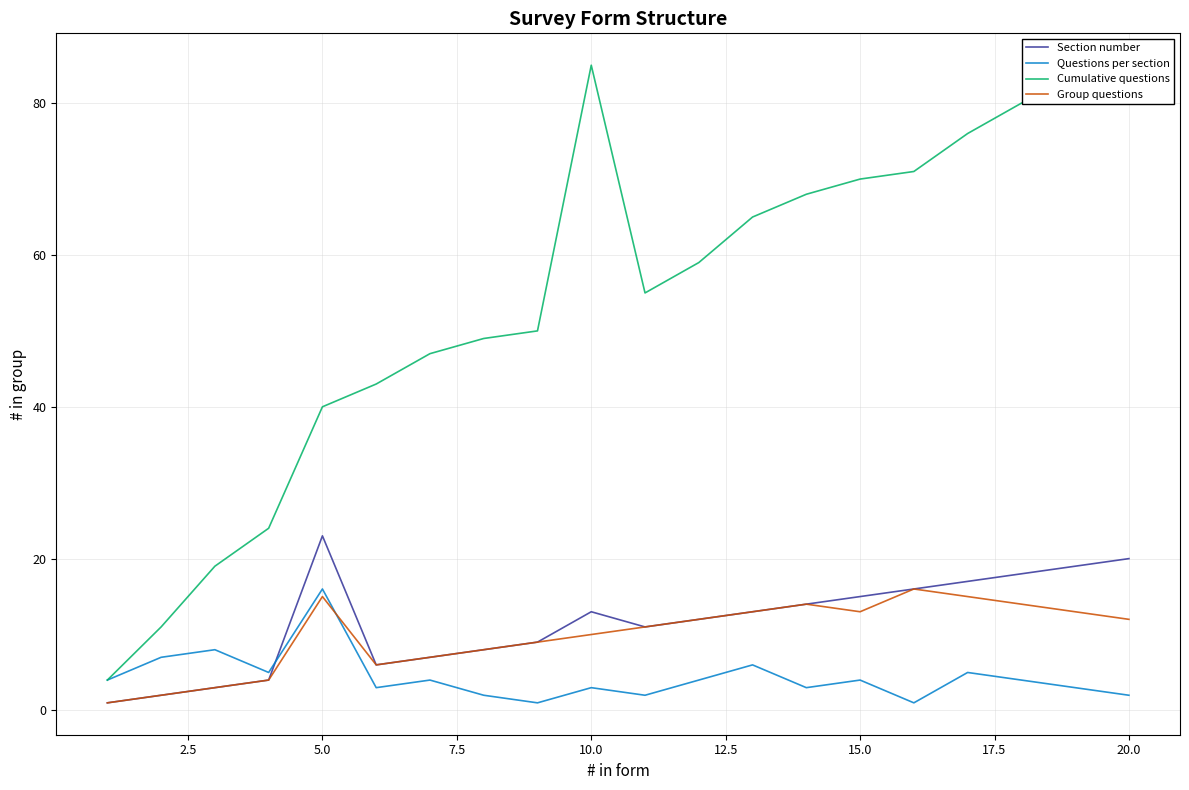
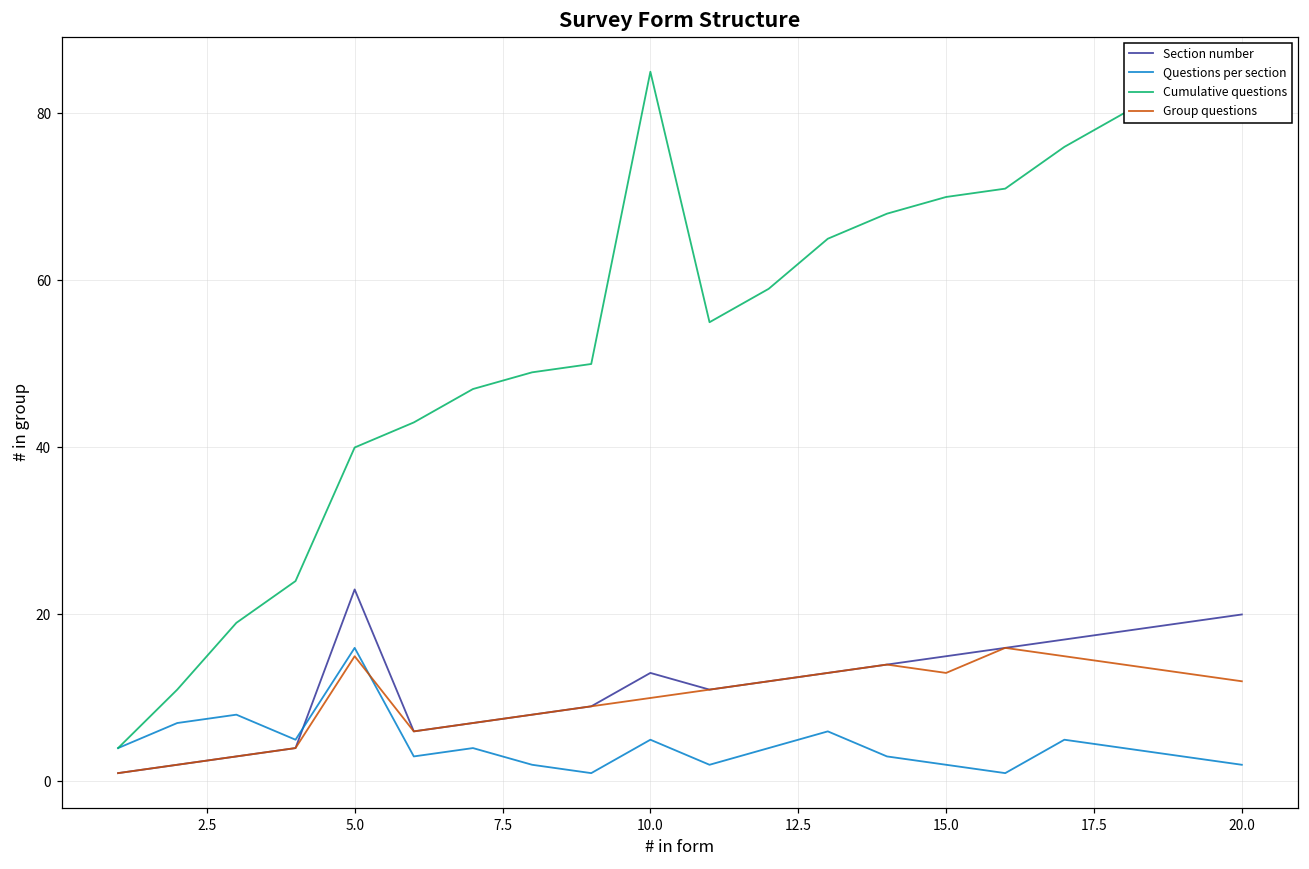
Questions per section, 10.0: 3 -> 5
Questions per section, 15.0: 4 -> 2
